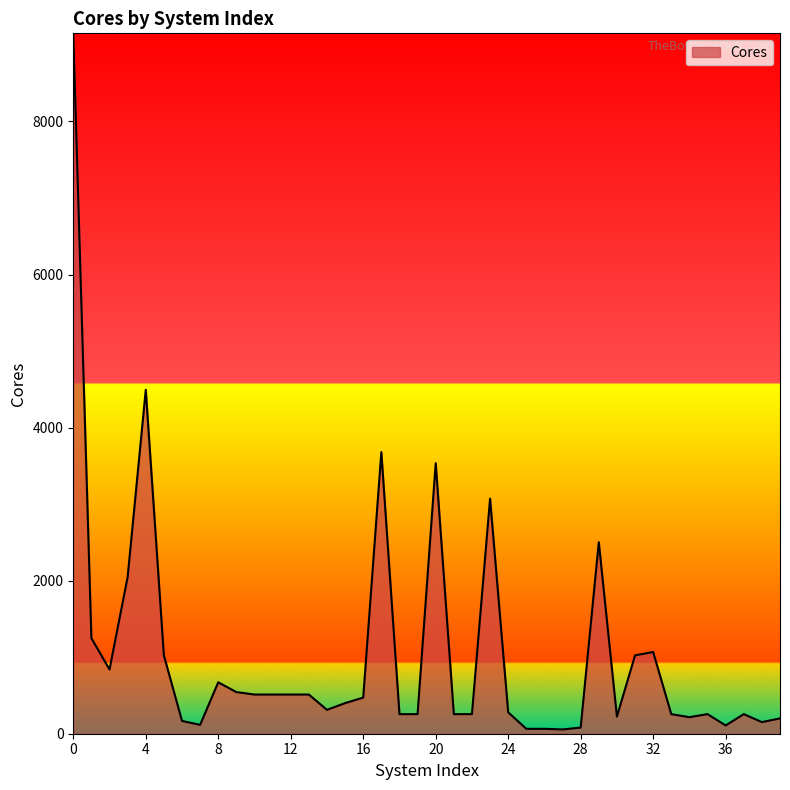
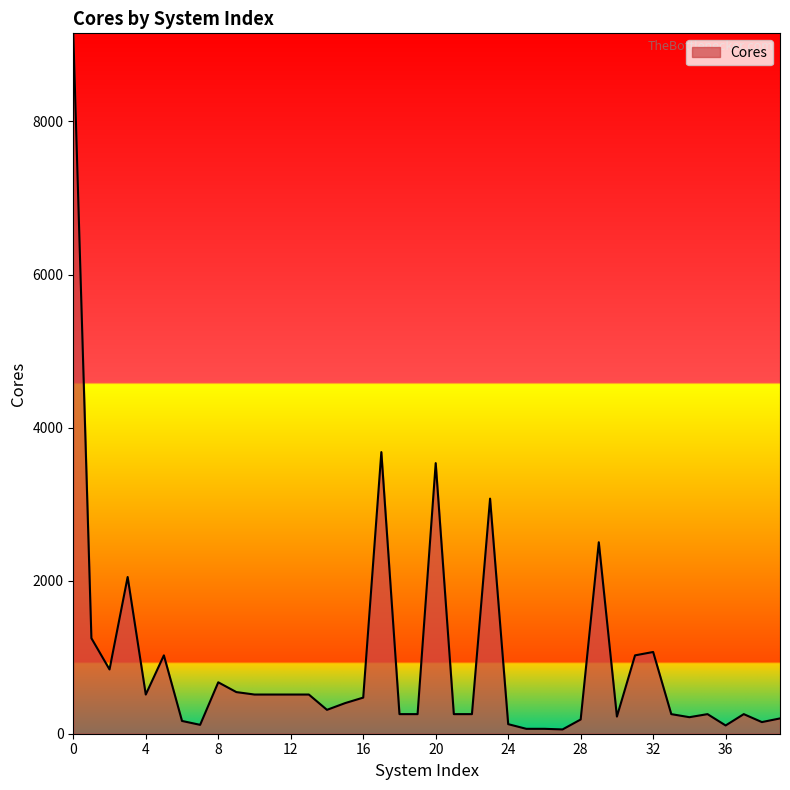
4: 4500 -> 500
24: 300 -> 100
28: 100 -> 200
